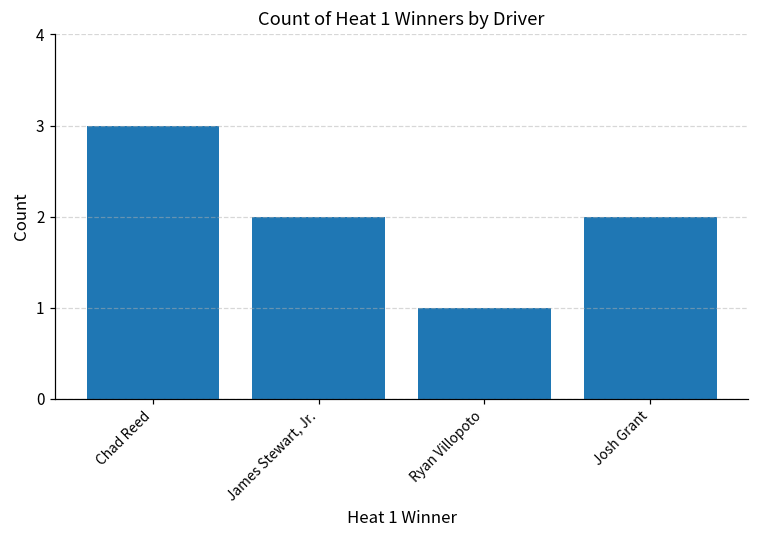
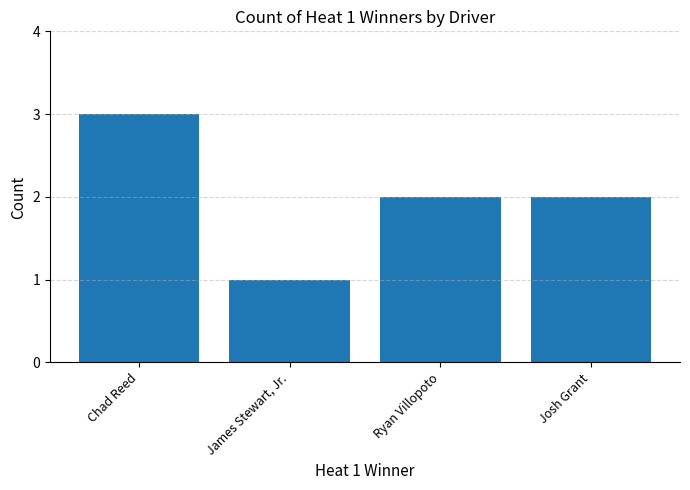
James Stewart, Jr.: 2 -> 1
Ryan Villopoto: 1 -> 2
